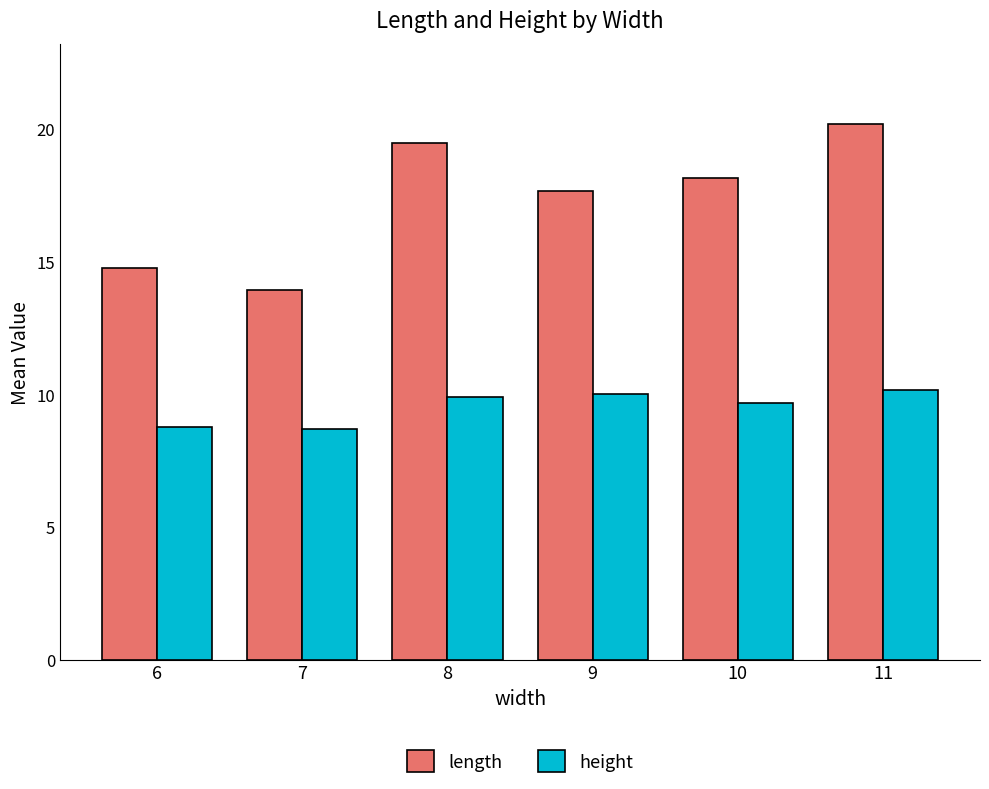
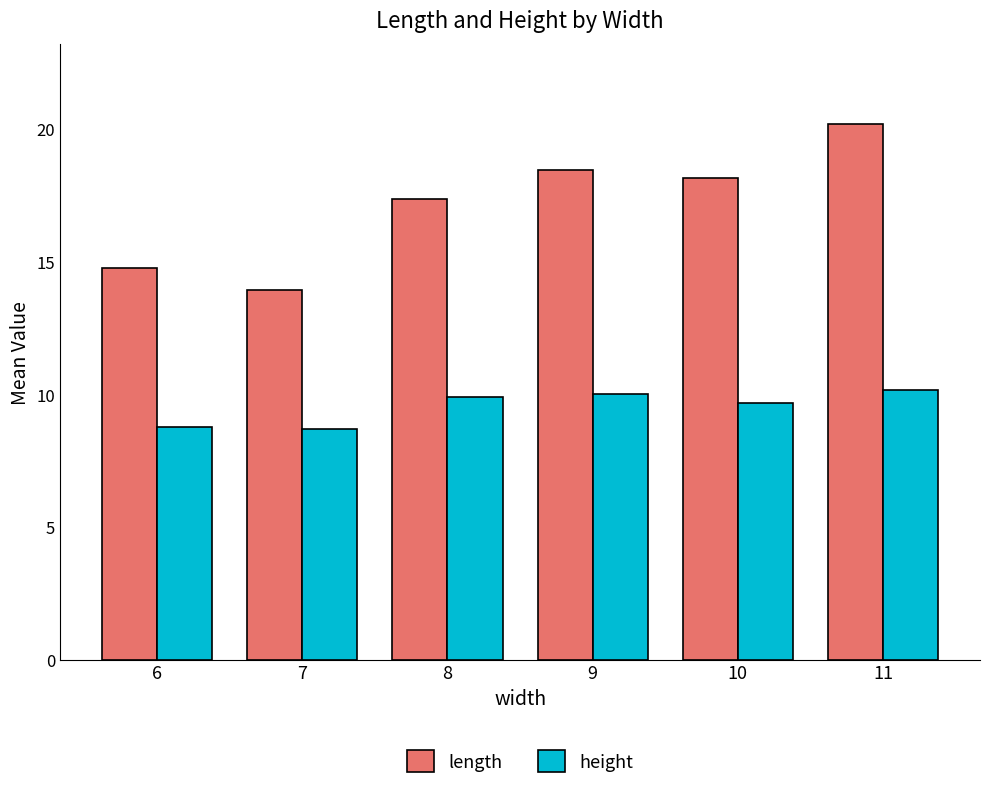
length, 8: 19.5 -> 17.3
length, 9: 17.7 -> 18.4
